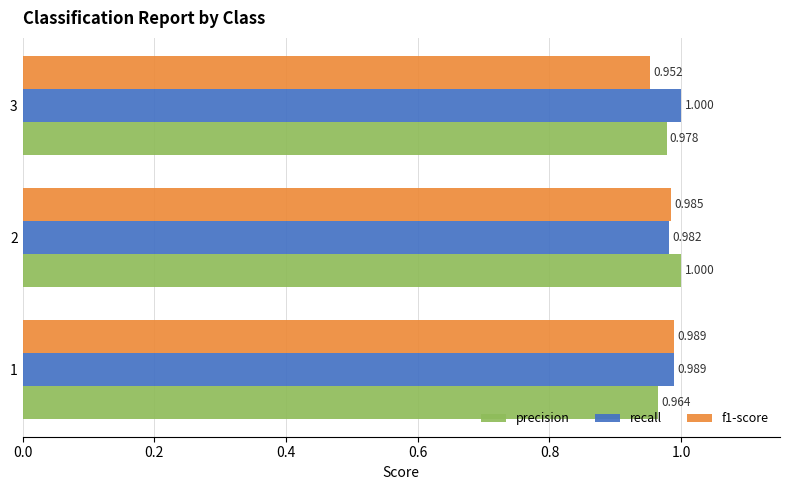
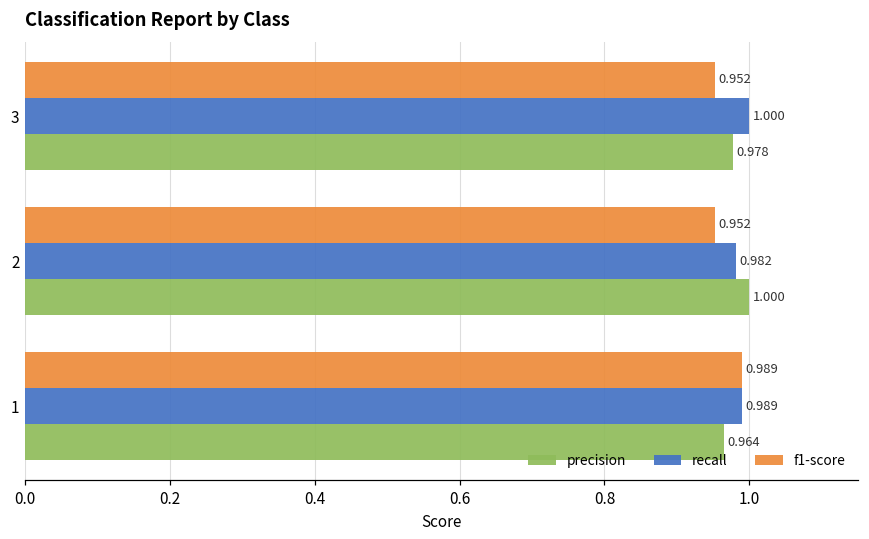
f1-score, 2: 0.985 -> 0.952
